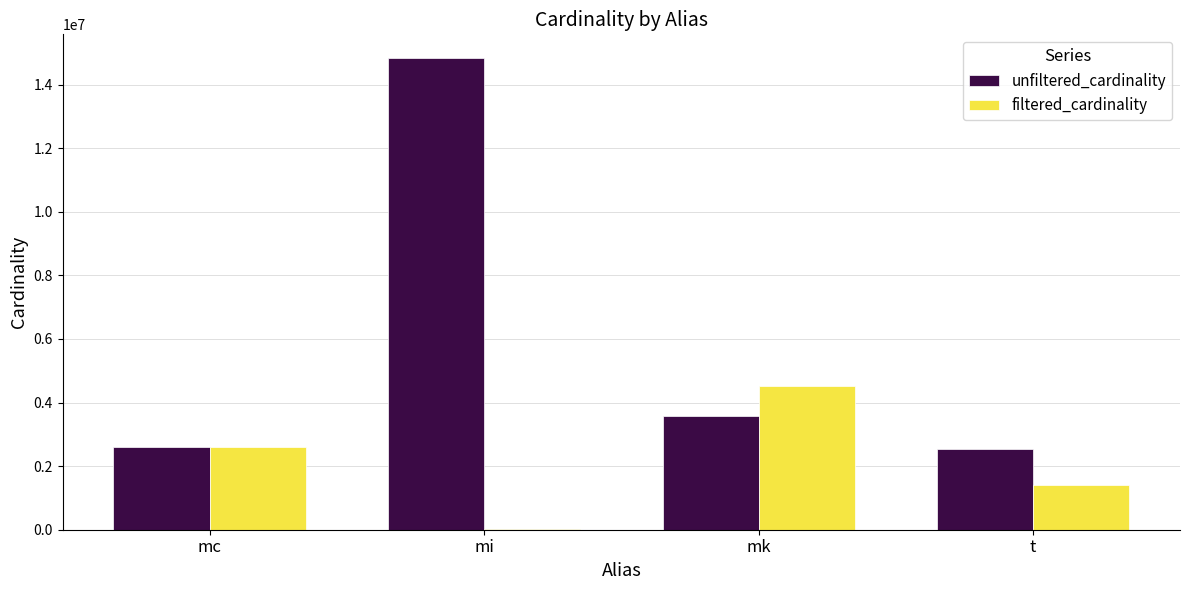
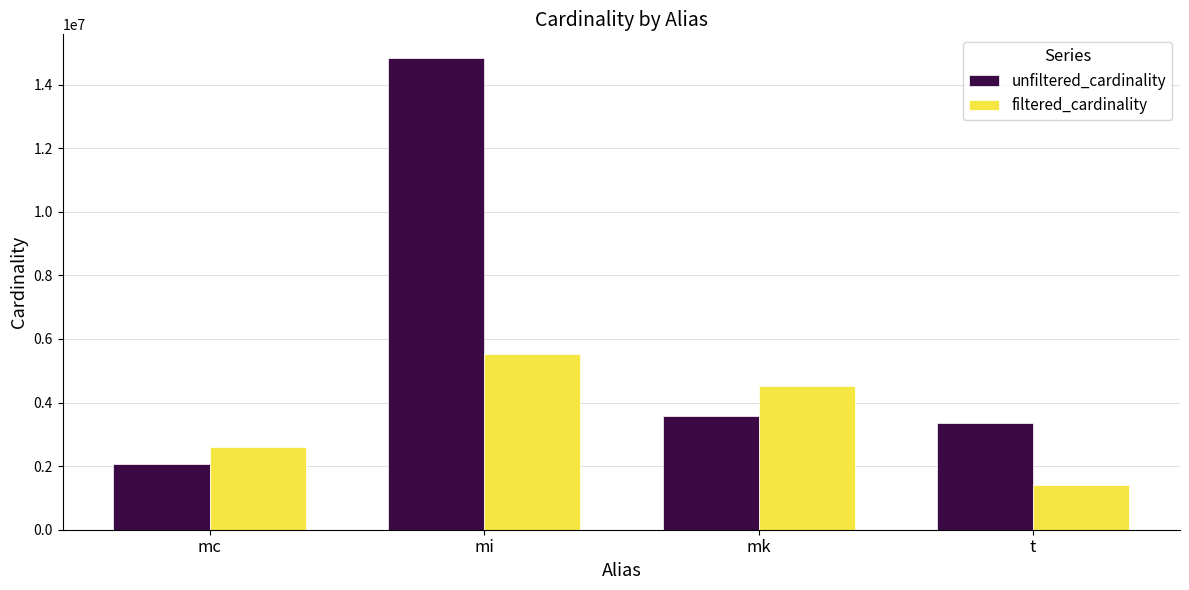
unfiltered_cardinality, mc: 2600000 -> 2100000
filtered_cardinality, mi: 0 -> 5500000
unfiltered_cardinality, t: 2500000 -> 3400000
